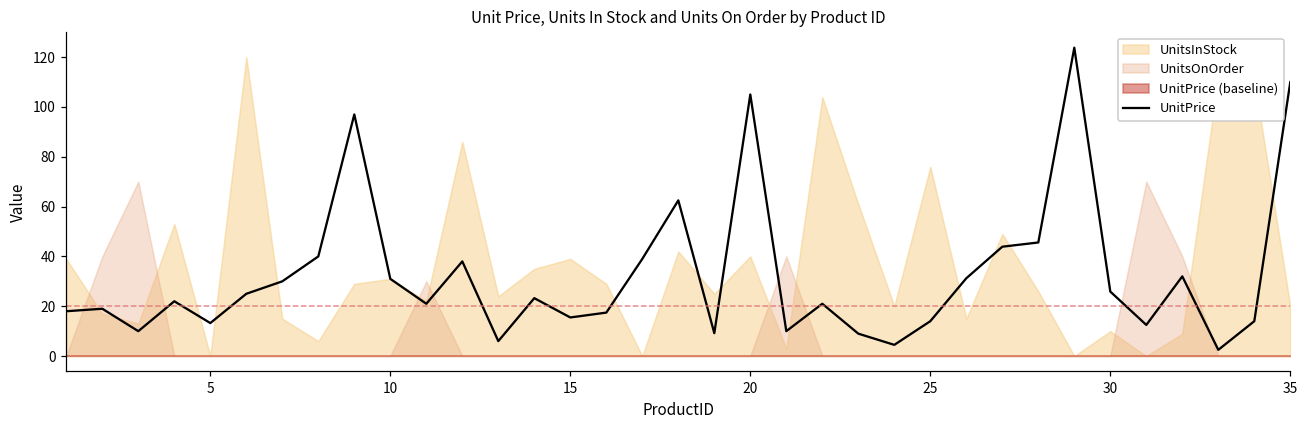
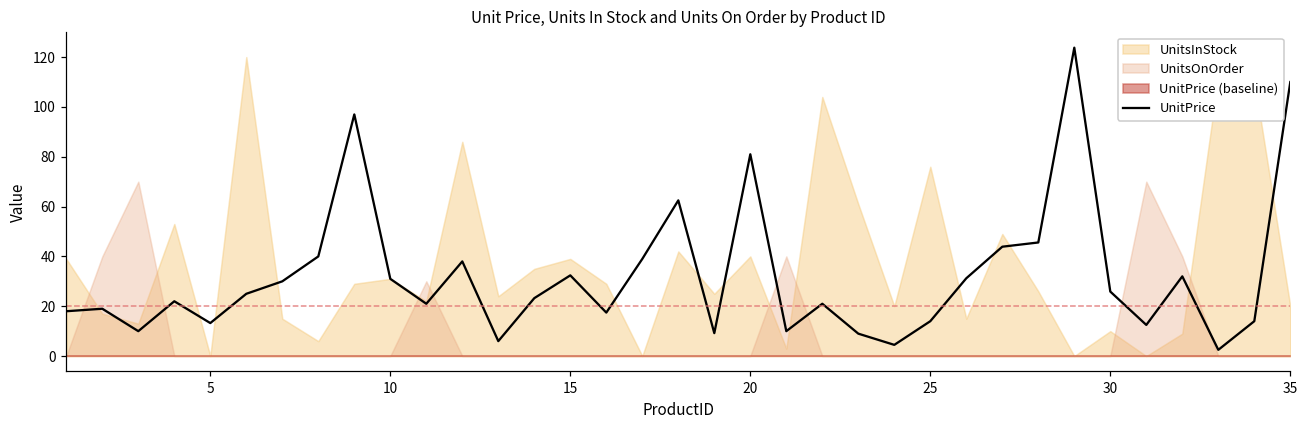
UnitPrice, 15: 16 -> 32
UnitPrice, 20: 105 -> 81
